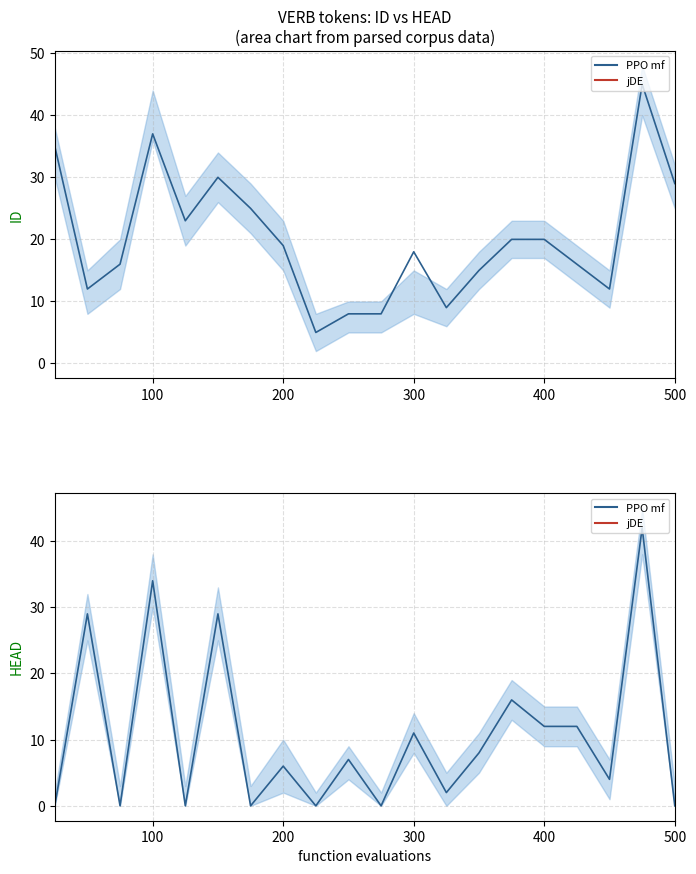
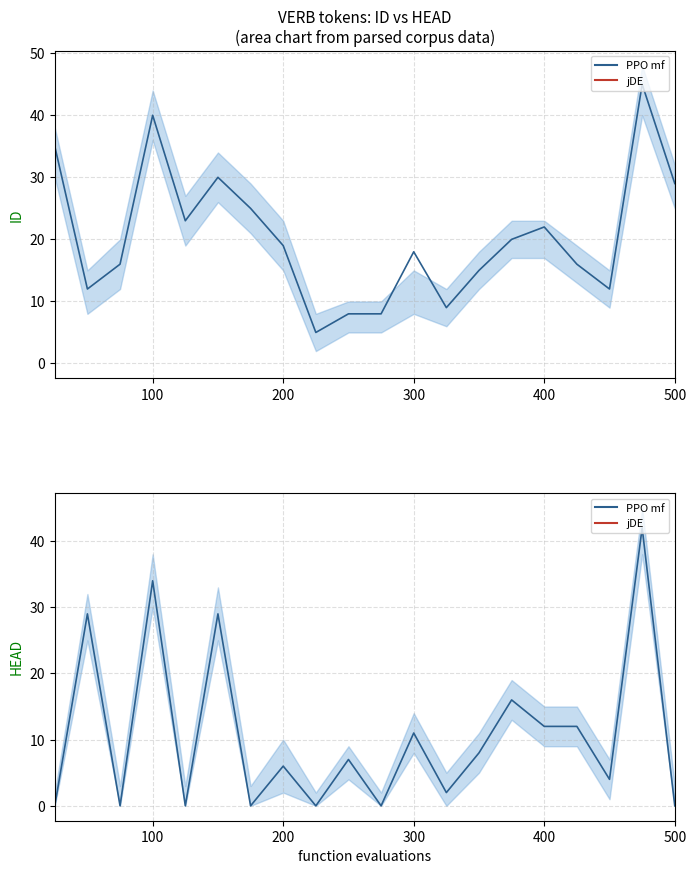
VERB tokens: ID vs HEAD (area chart from parsed corpus data), PPO mf, 100: 37 -> 40
VERB tokens: ID vs HEAD (area chart from parsed corpus data), PPO mf, 400: 20 -> 22
